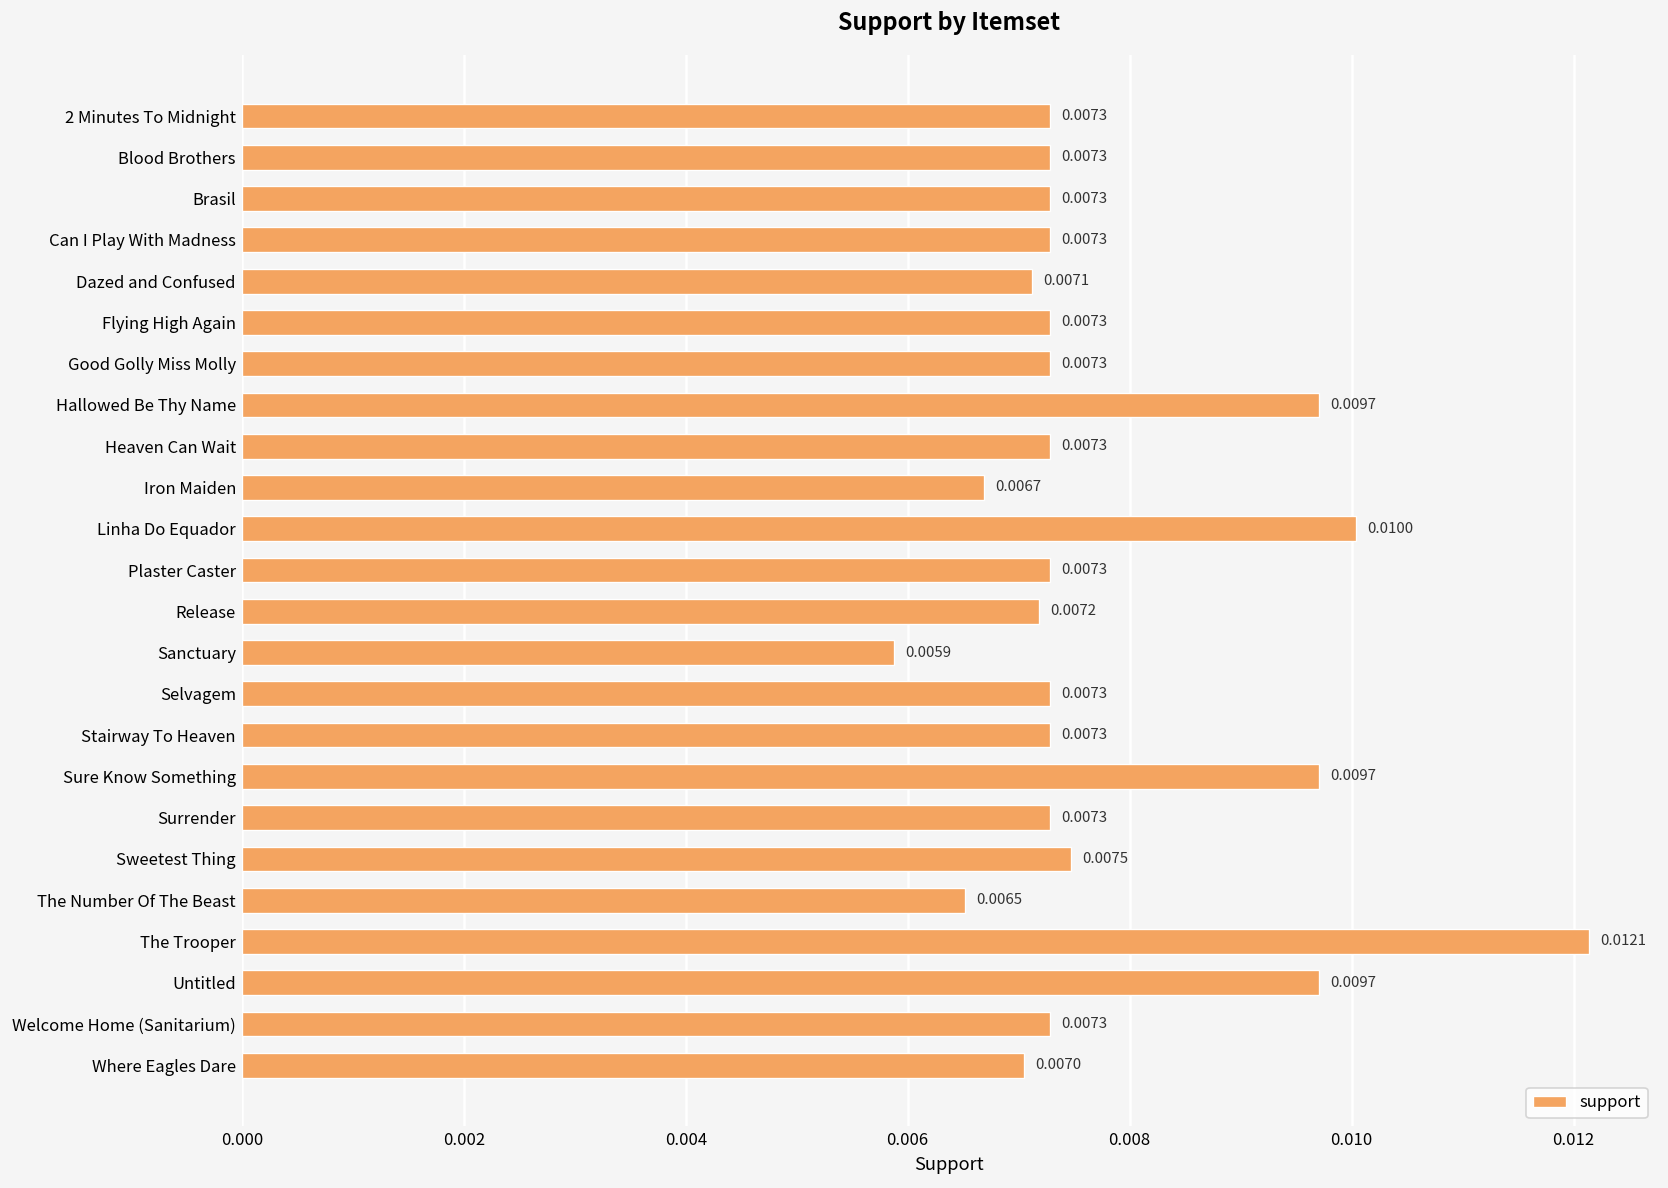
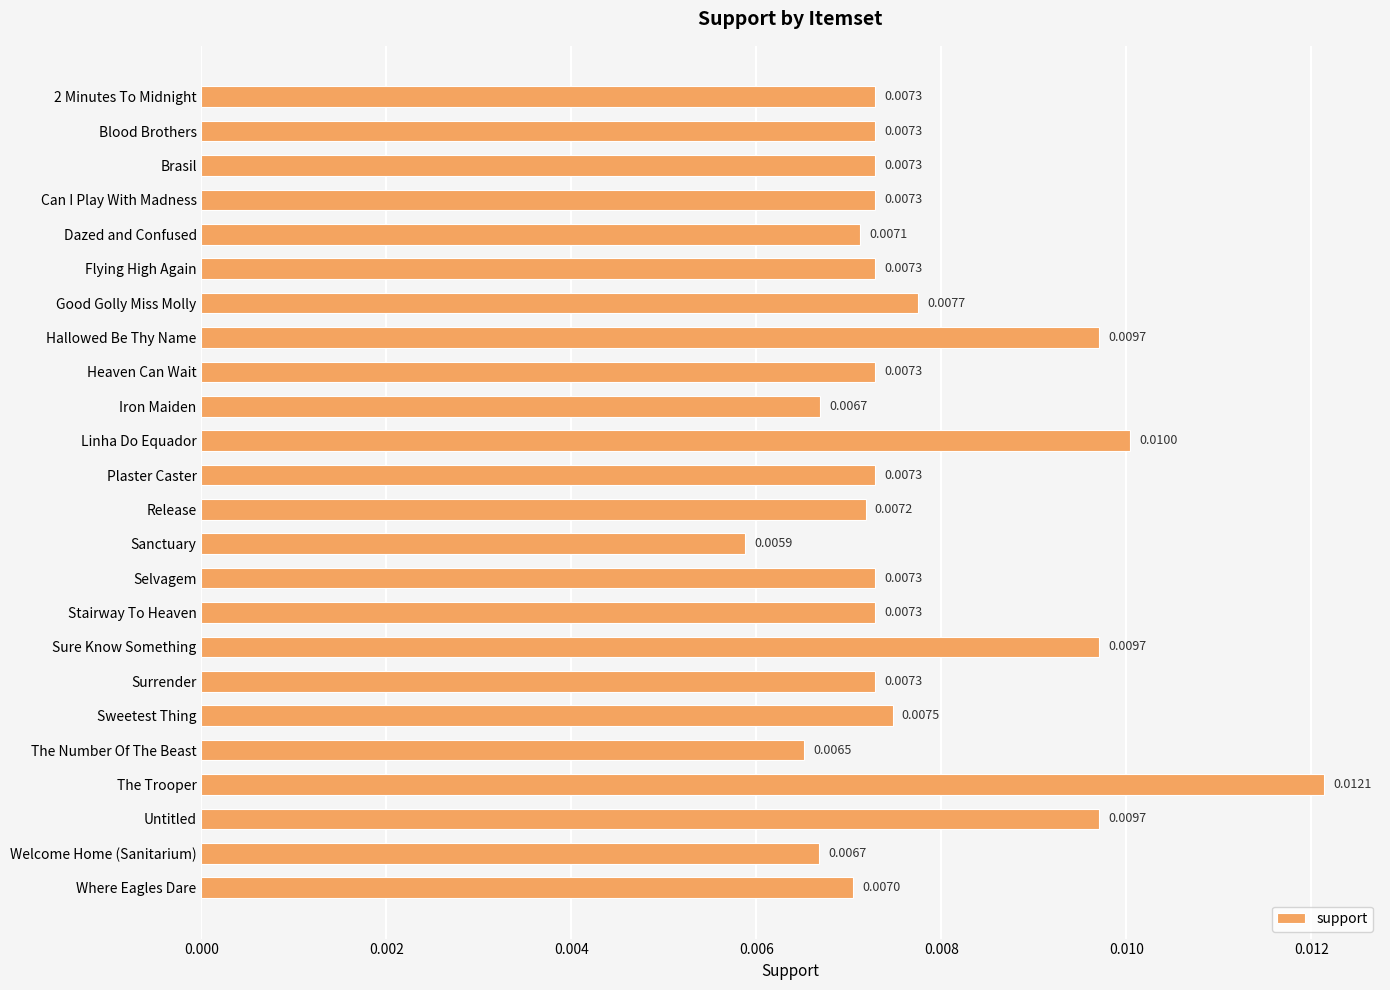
Good Golly Miss Molly: 0.0073 -> 0.0077
Welcome Home (Sanitarium): 0.0073 -> 0.0067
